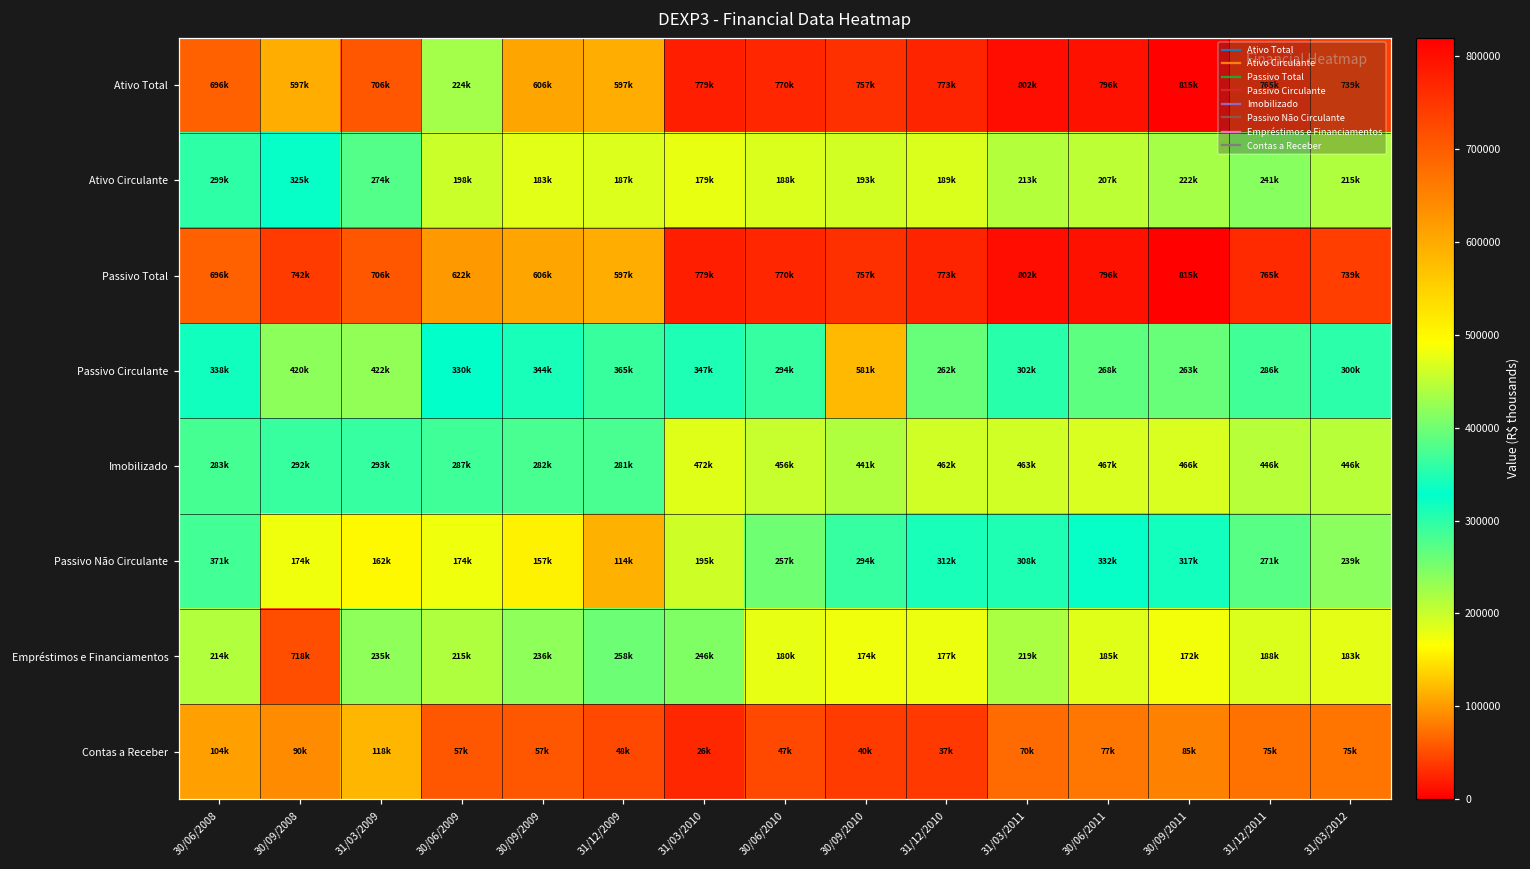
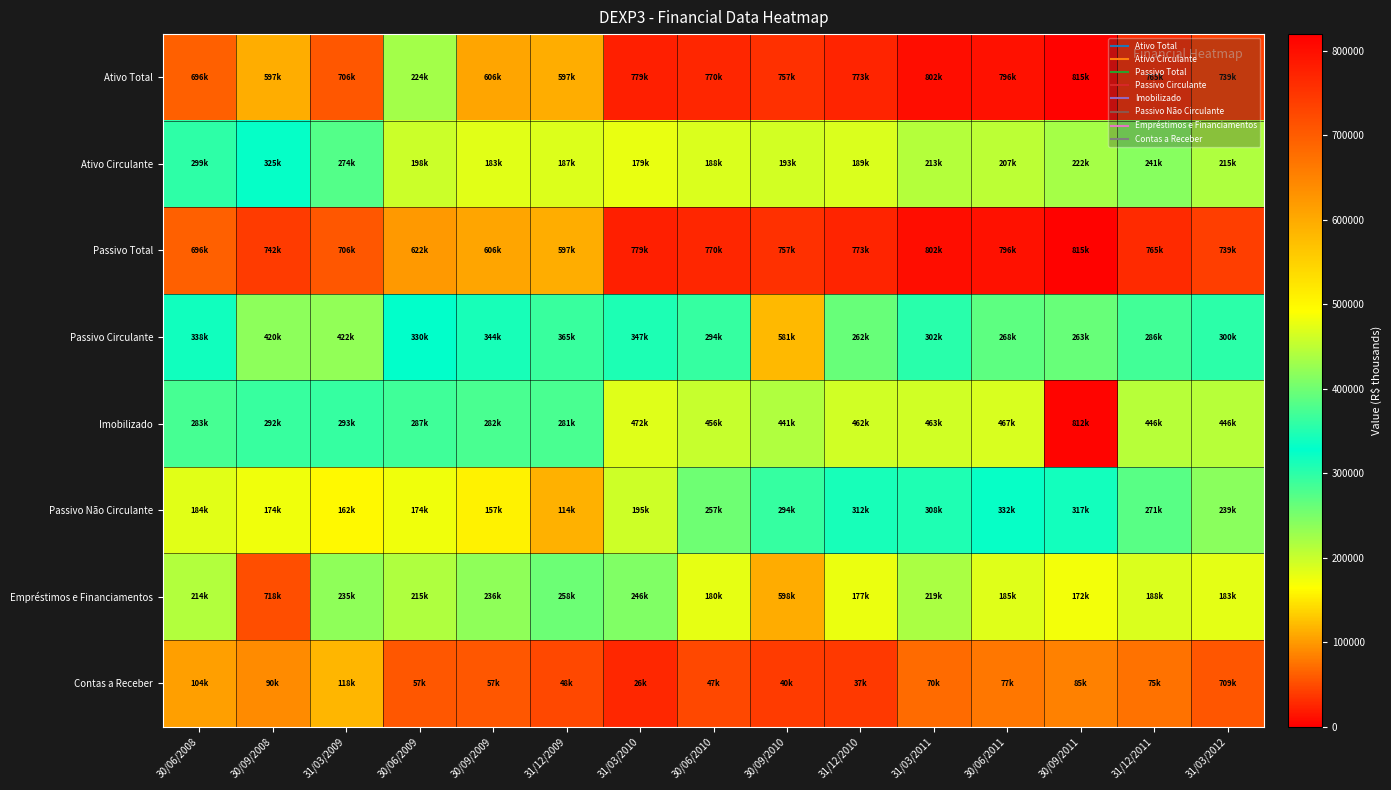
Imobilizado, 30/09/2011: 466k -> 812k
Passivo Não Circulante, 30/06/2008: 371k -> 184k
Empréstimos e Financiamentos, 30/09/2010: 174k -> 598k
Contas a Receber, 31/03/2012: 75k -> 709k
